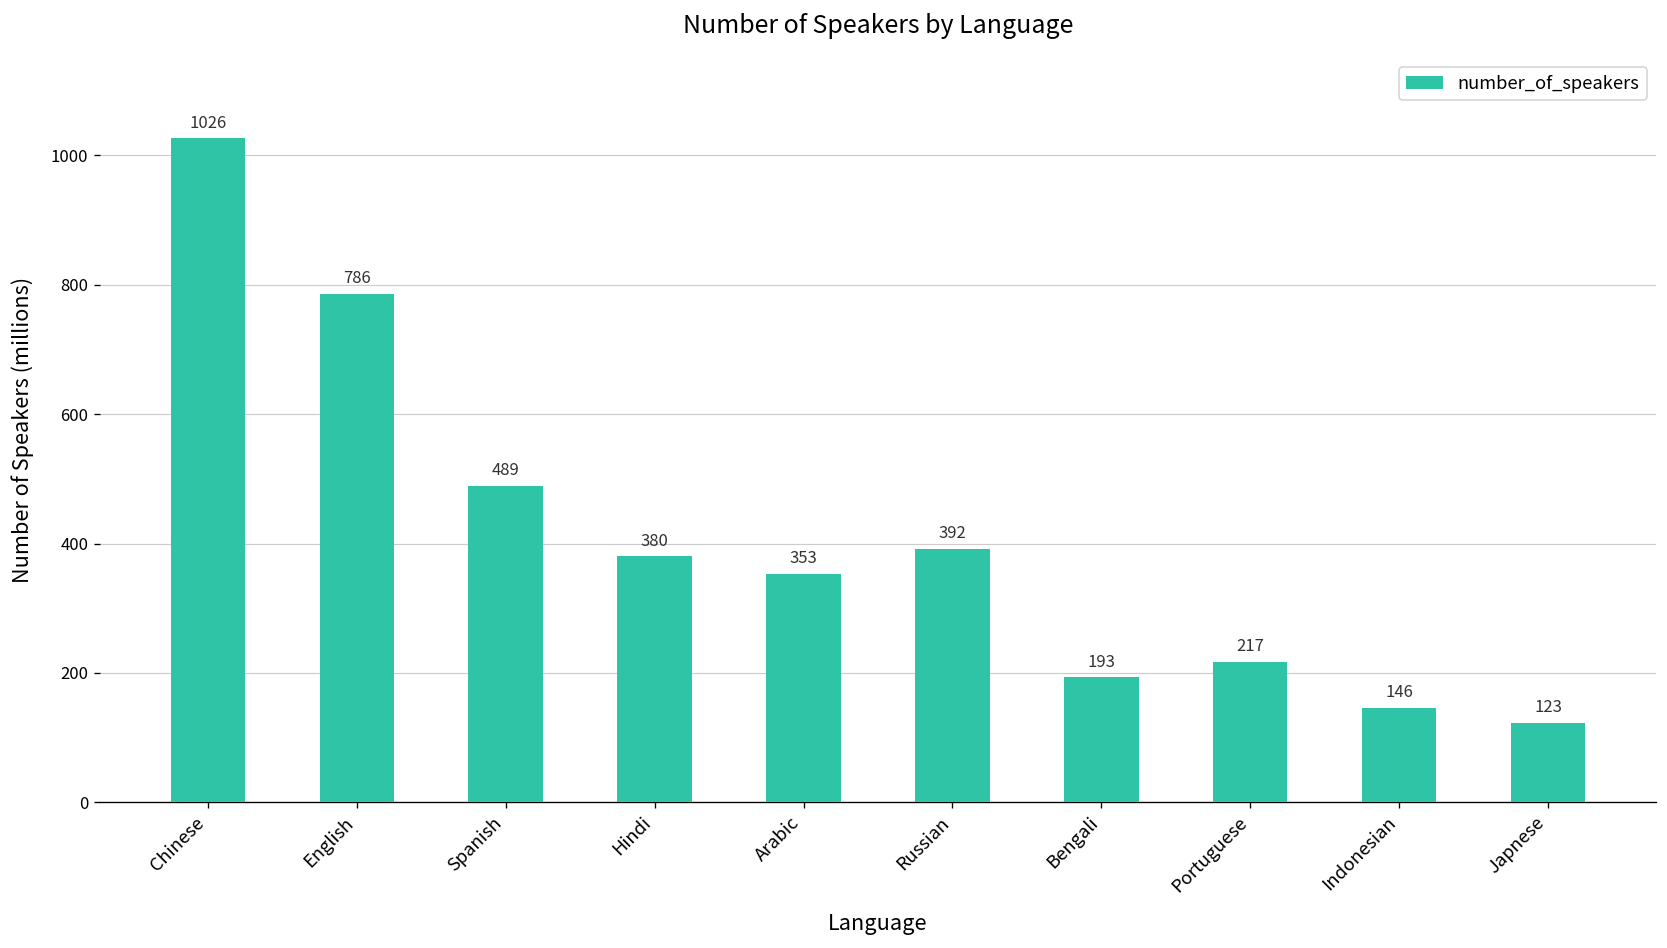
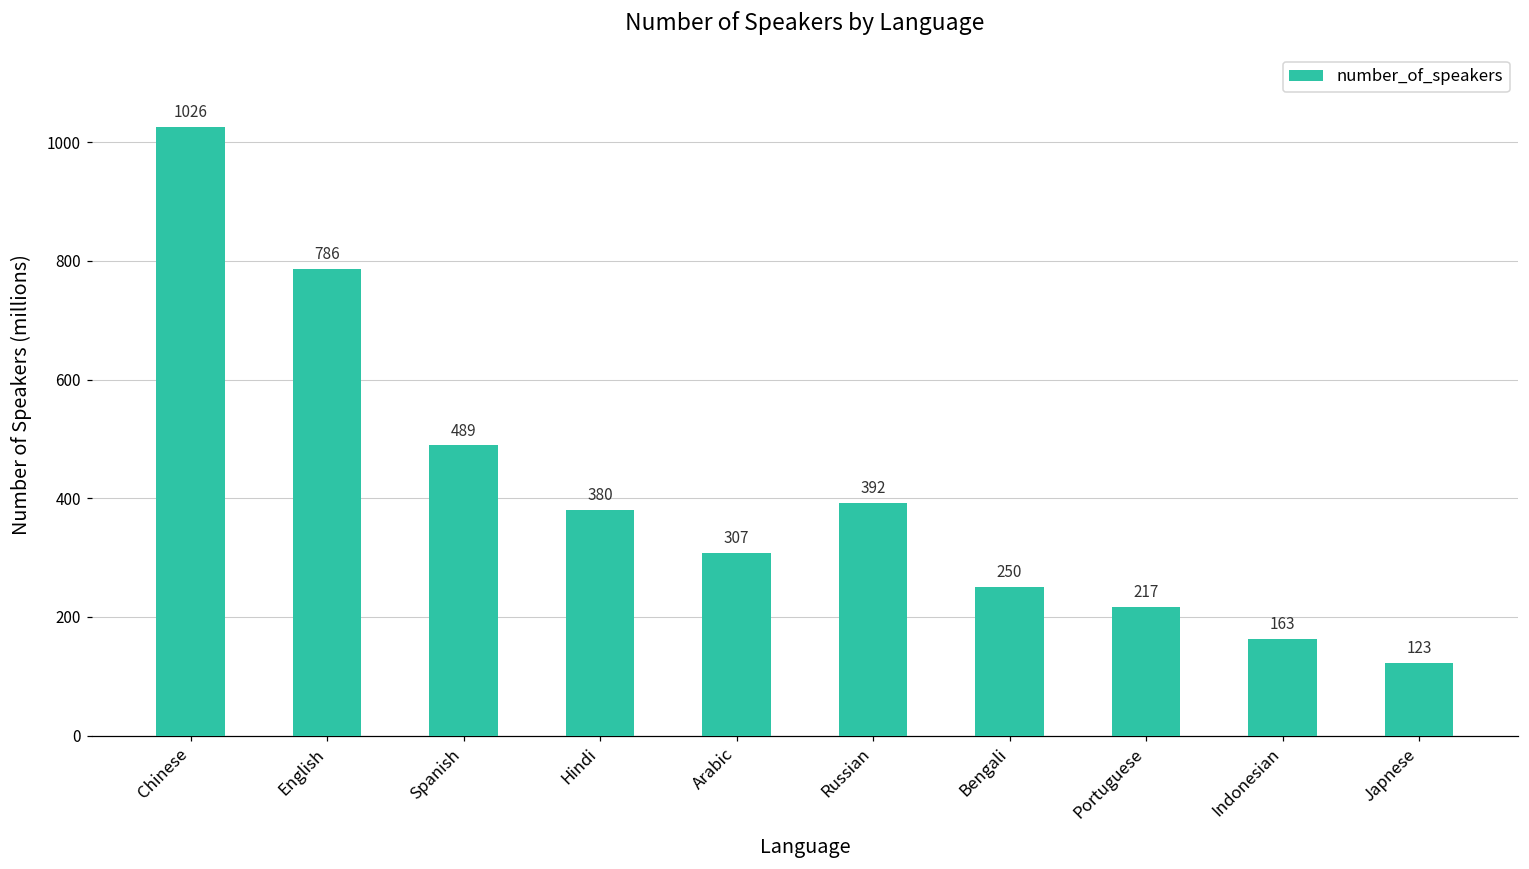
Arabic: 353 -> 307
Bengali: 193 -> 250
Indonesian: 146 -> 163
